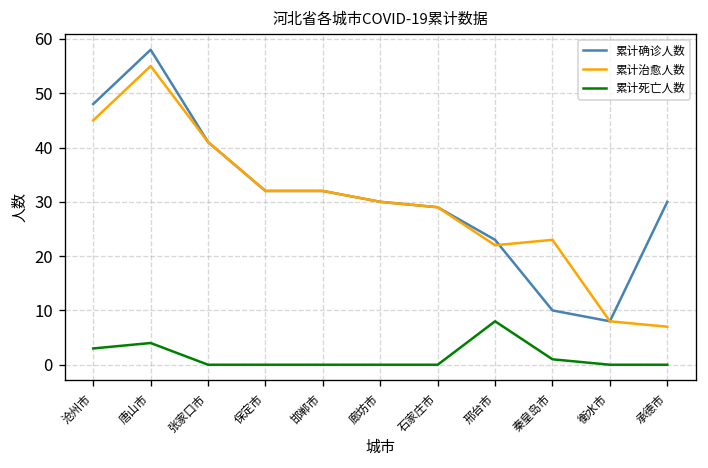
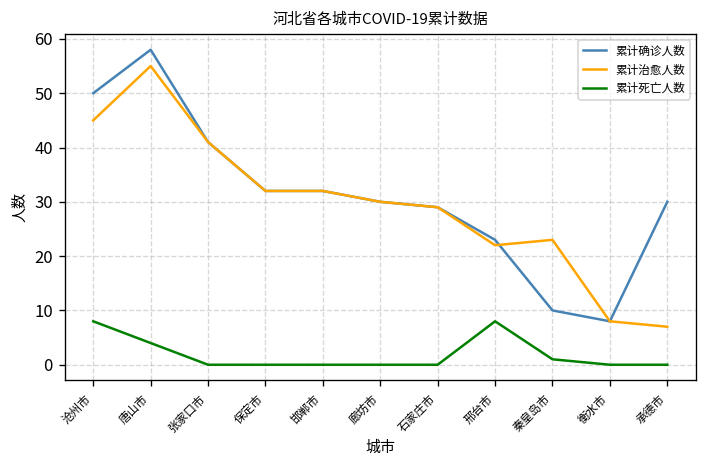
累计确诊人数, 沧州市: 48 -> 50
累计死亡人数, 沧州市: 3 -> 8
